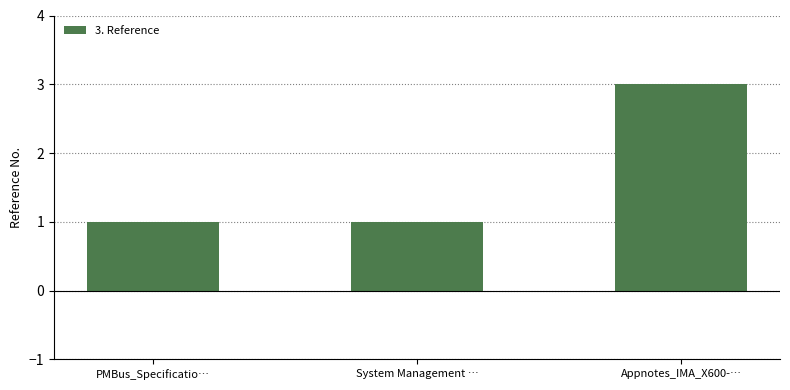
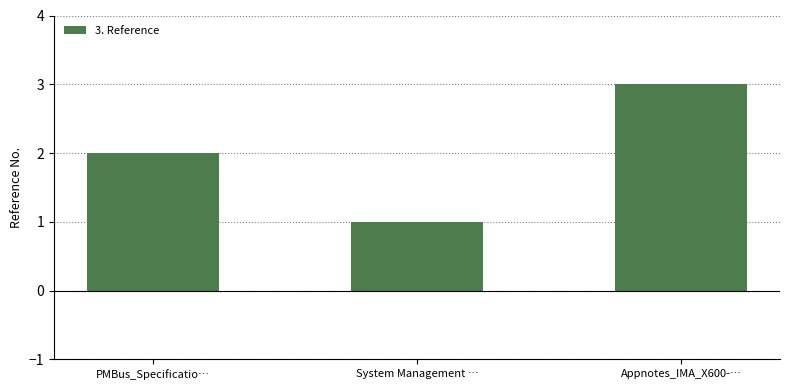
PMBus_Specificatio…: 1 -> 2
